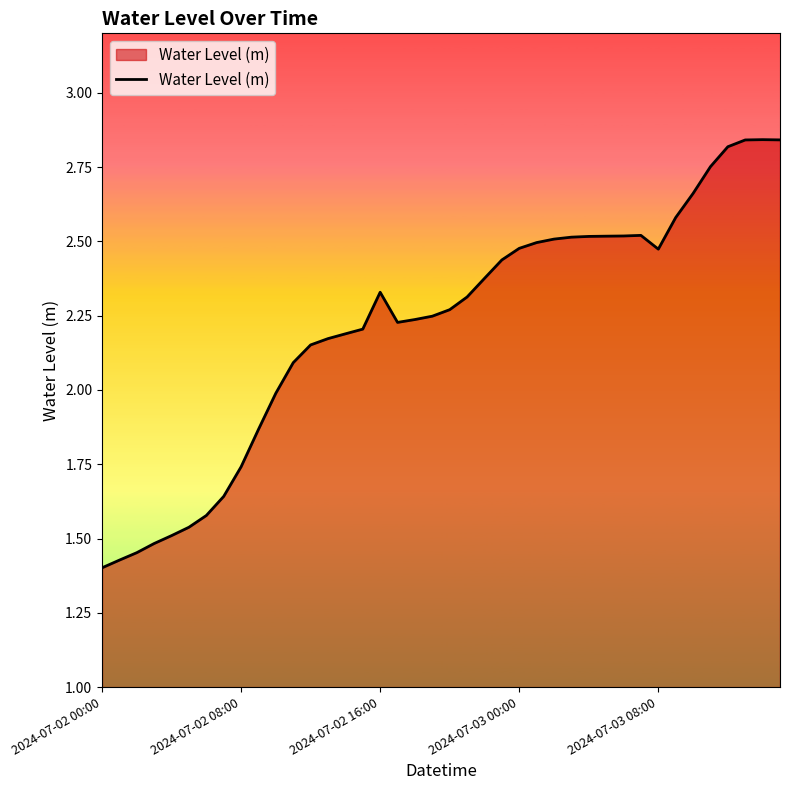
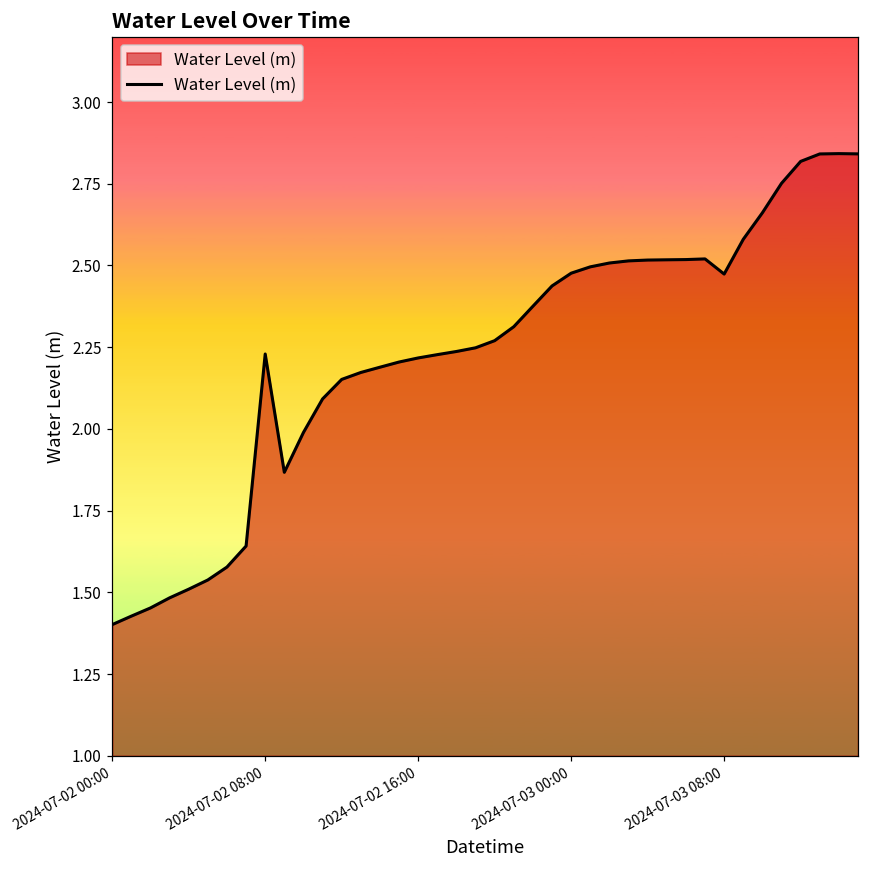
2024-07-02 08:00: 1.74 -> 2.23
2024-07-02 16:00: 2.33 -> 2.22
